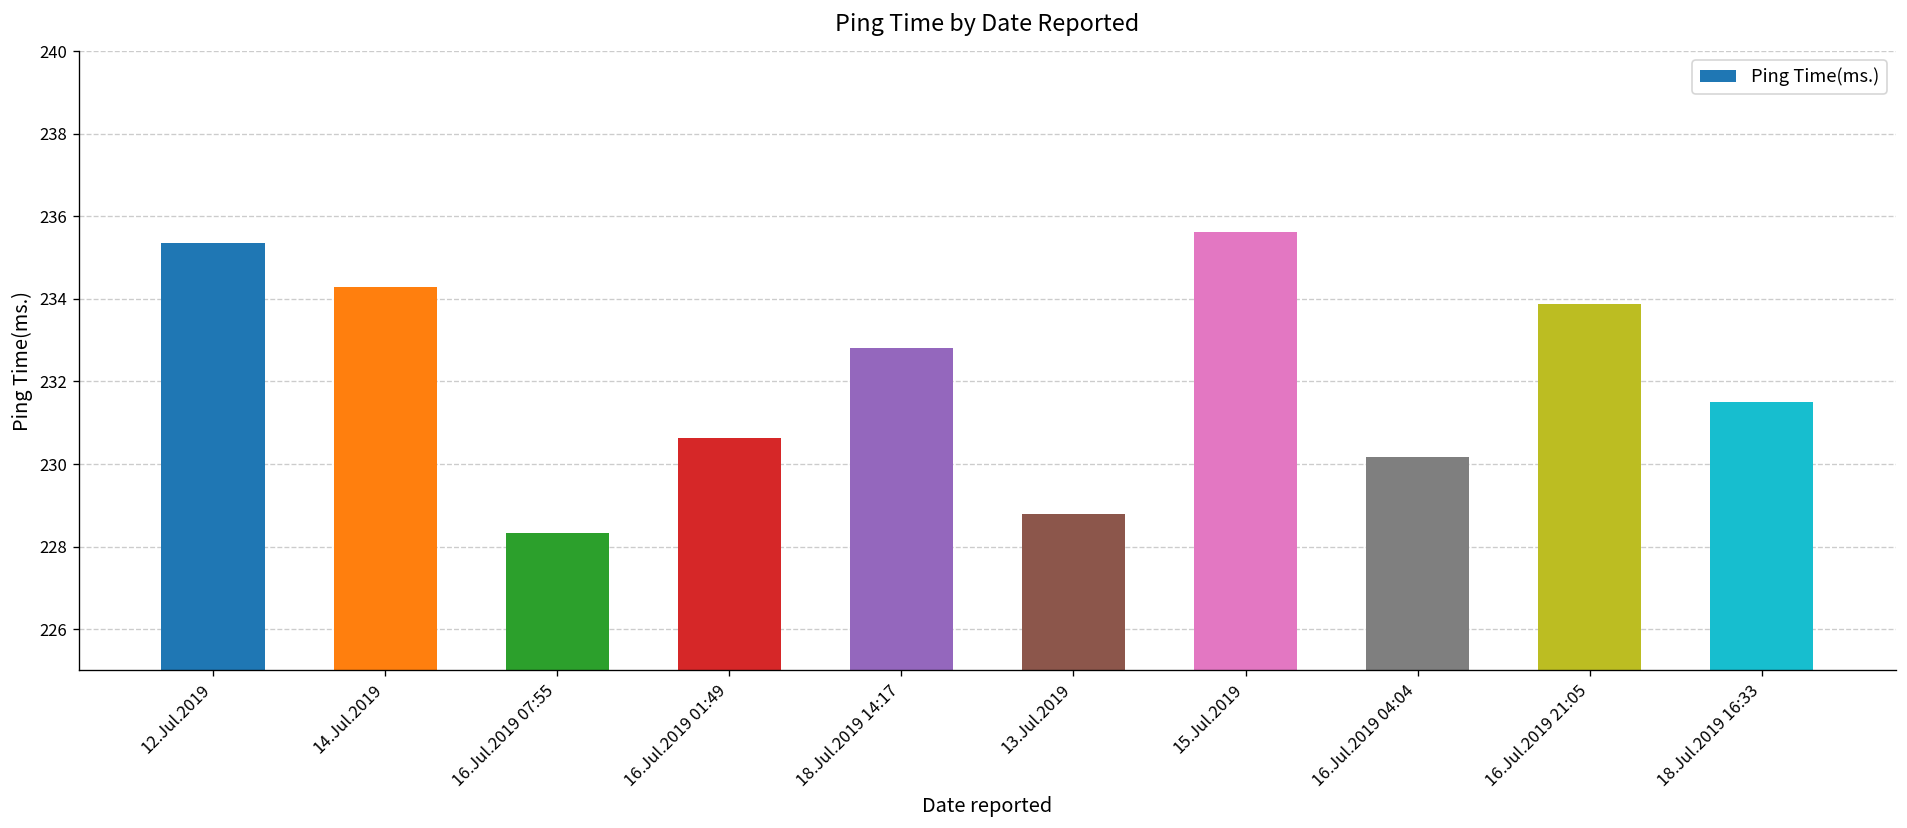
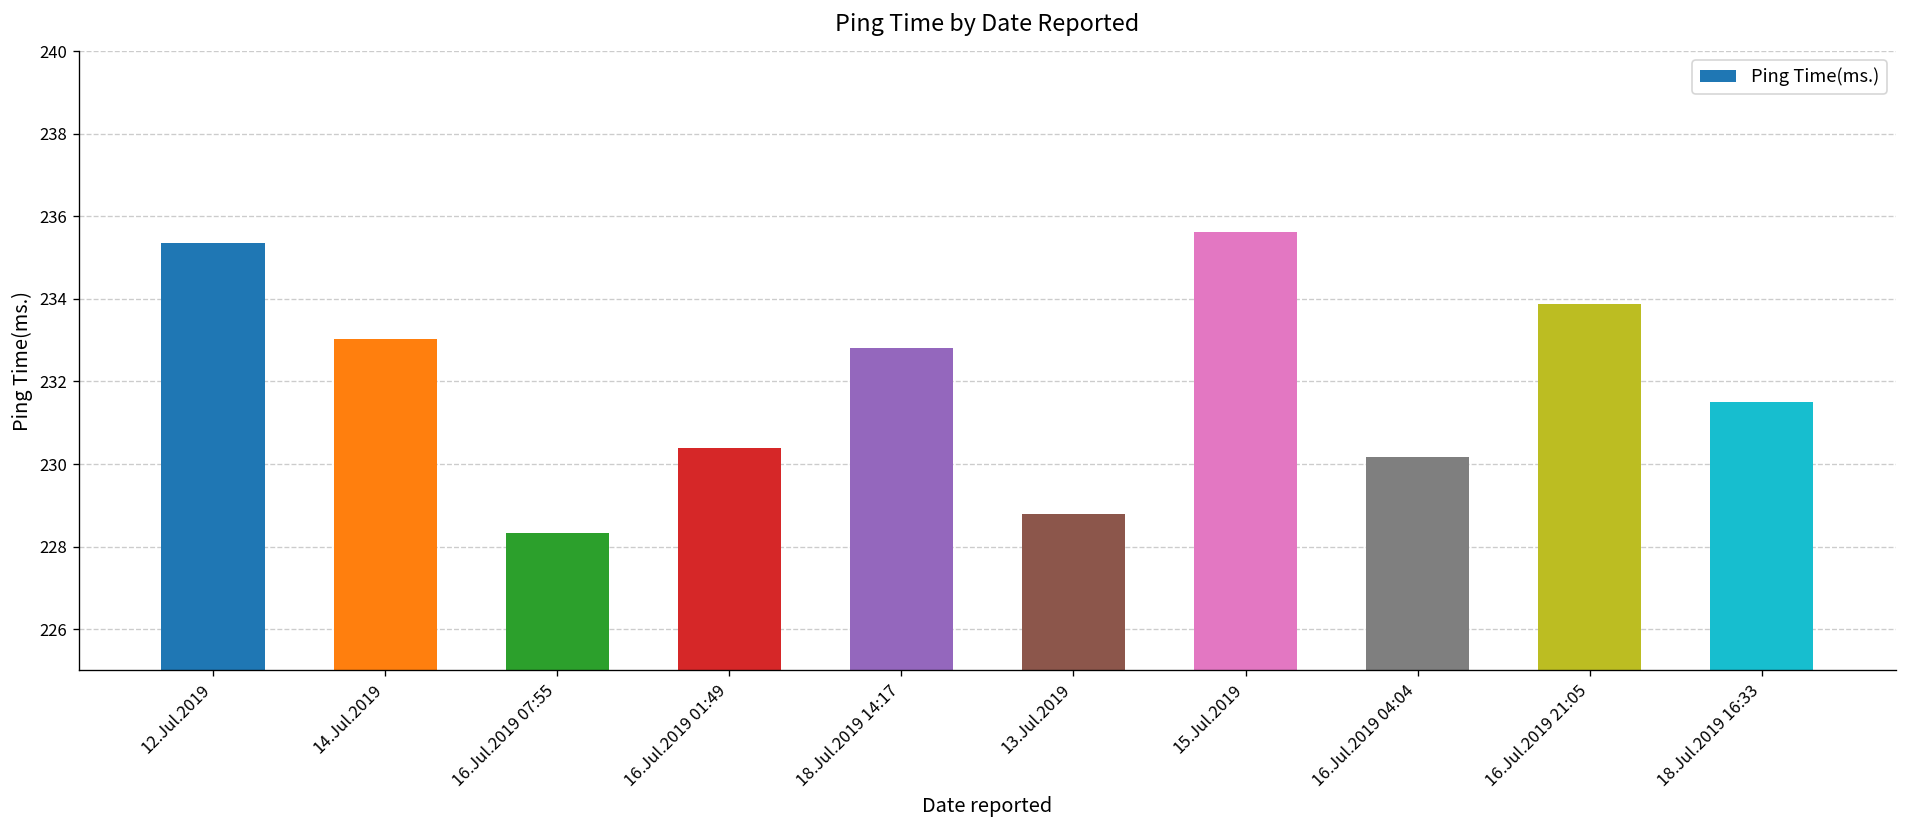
14.Jul.2019: 234.3 -> 233.0
16.Jul.2019 01:49: 230.6 -> 230.4
